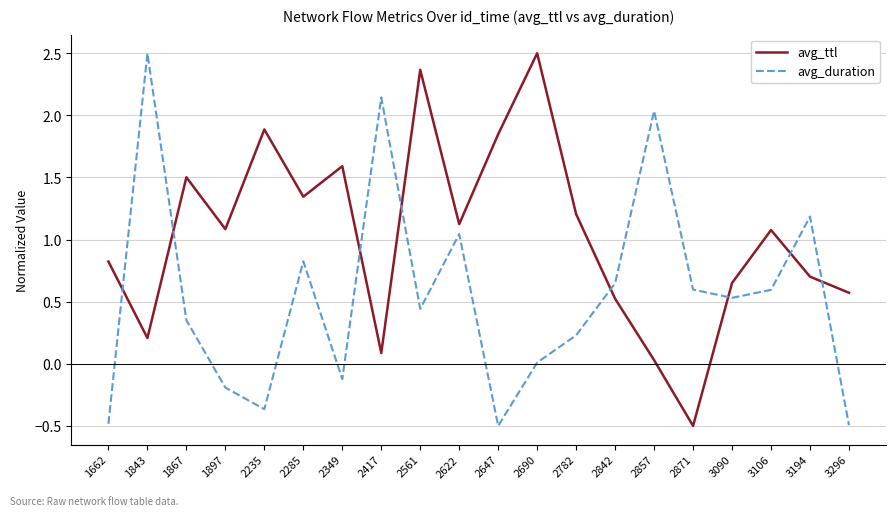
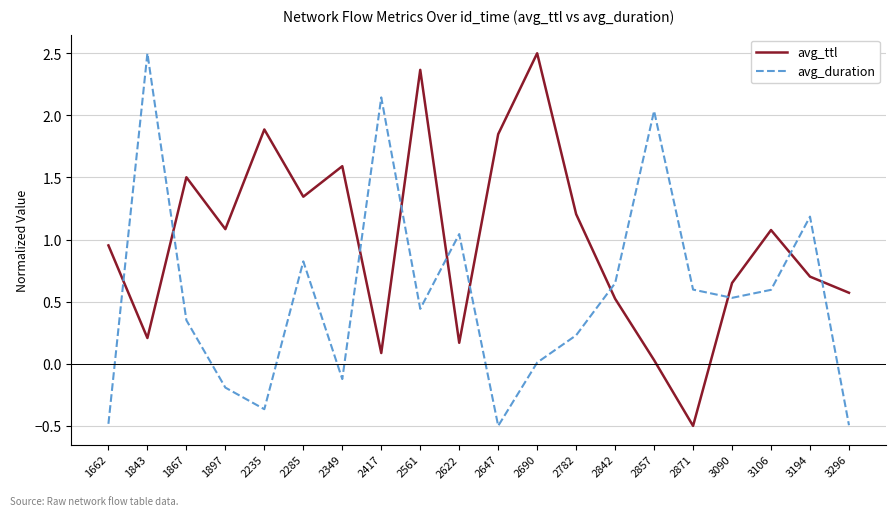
avg_ttl, 1662: 0.82 -> 0.95
avg_ttl, 2622: 1.12 -> 0.17
